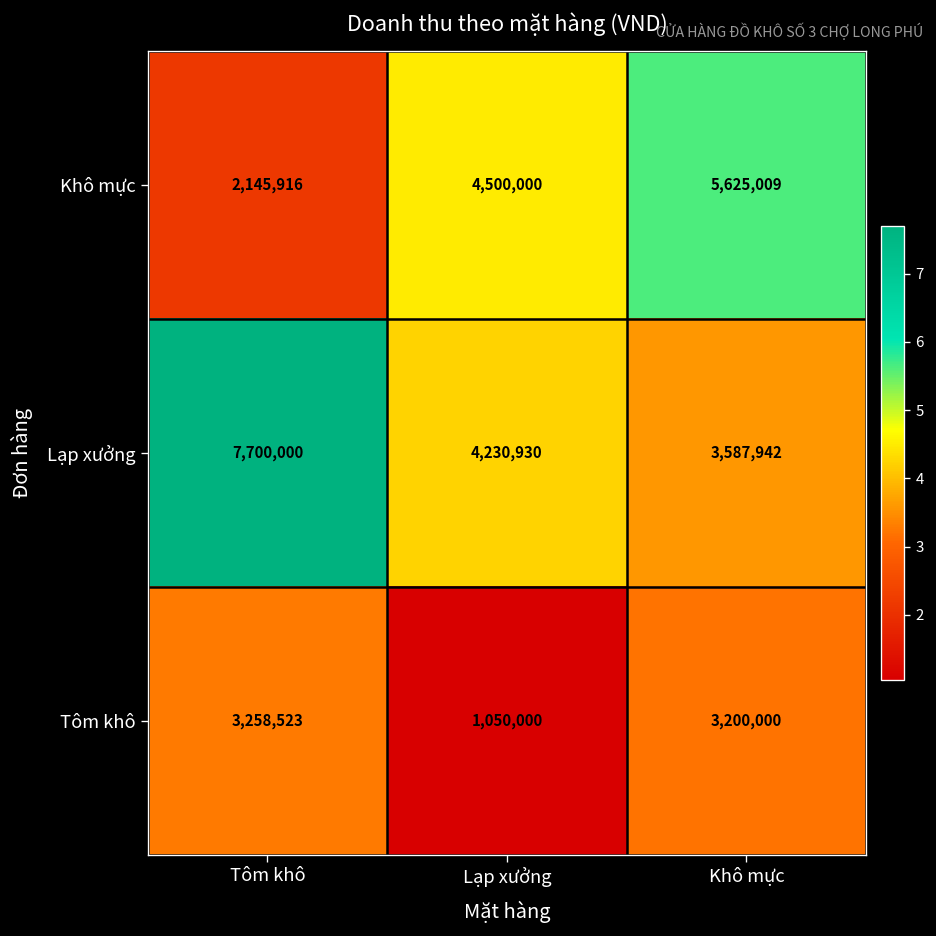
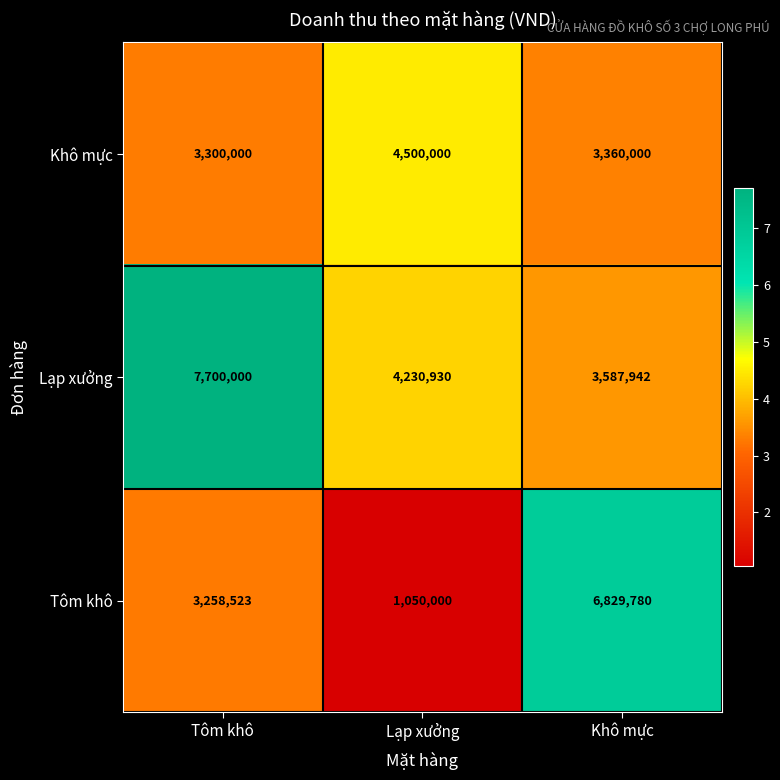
Khô mực, Tôm khô: 2,145,916 -> 3,300,000
Khô mực, Khô mực: 5,625,009 -> 3,360,000
Tôm khô, Khô mực: 3,200,000 -> 6,829,780
